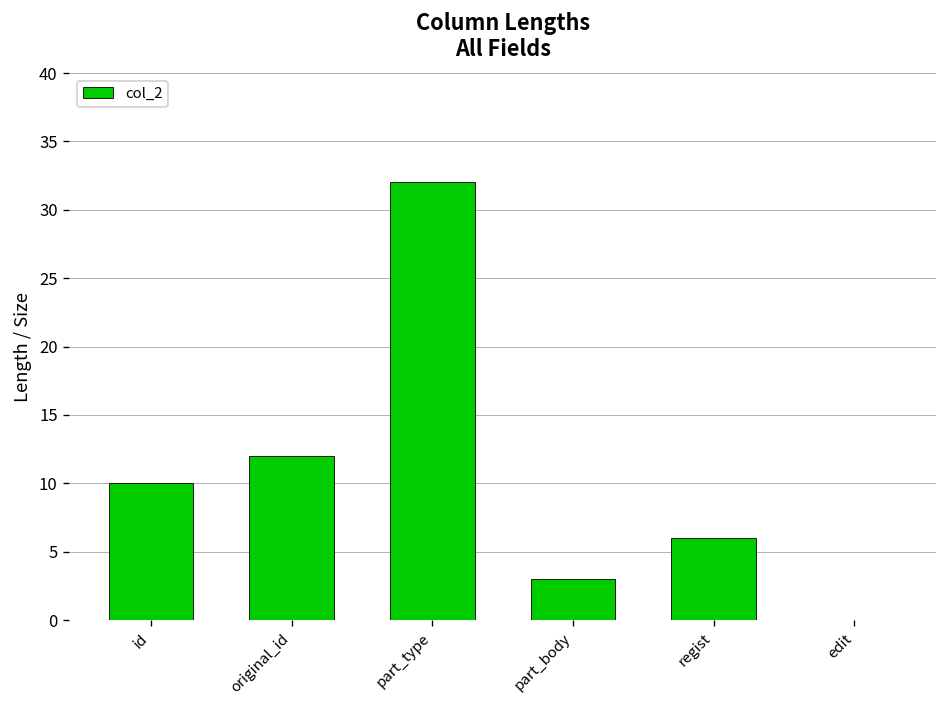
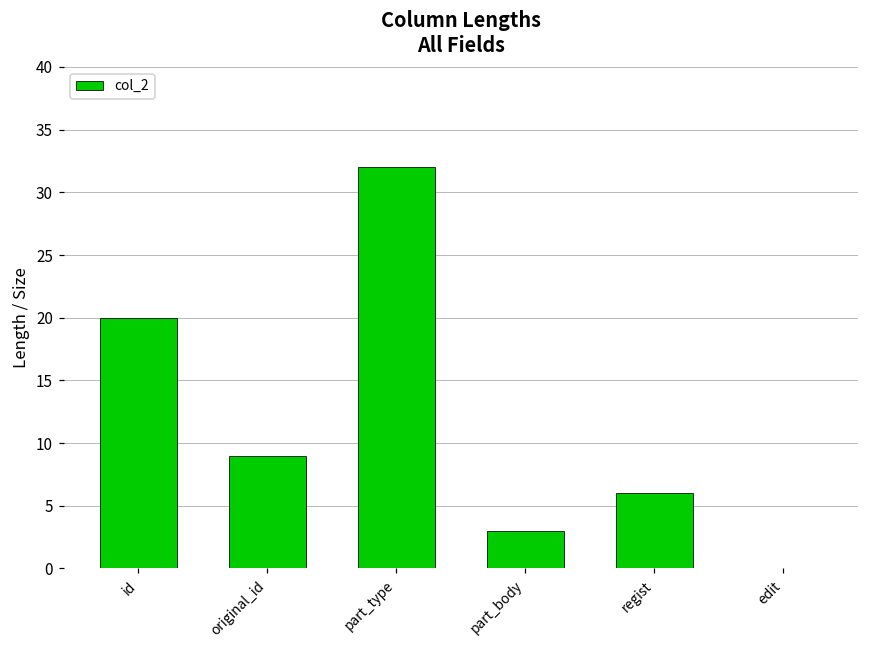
id: 10 -> 20
original_id: 12 -> 9
